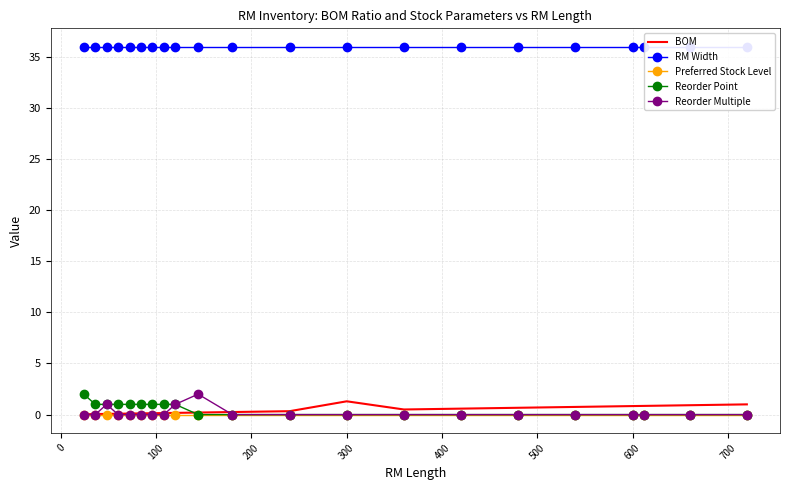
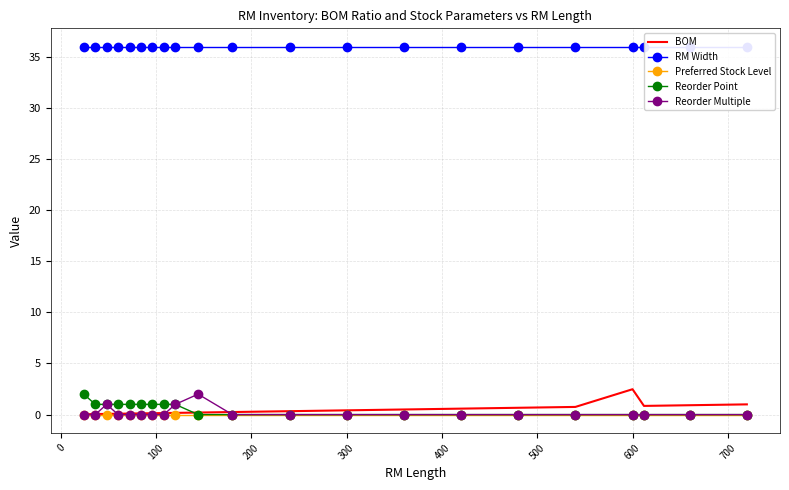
BOM, 300: 1.3 -> 0.4
BOM, 600: 0.8 -> 2.5
